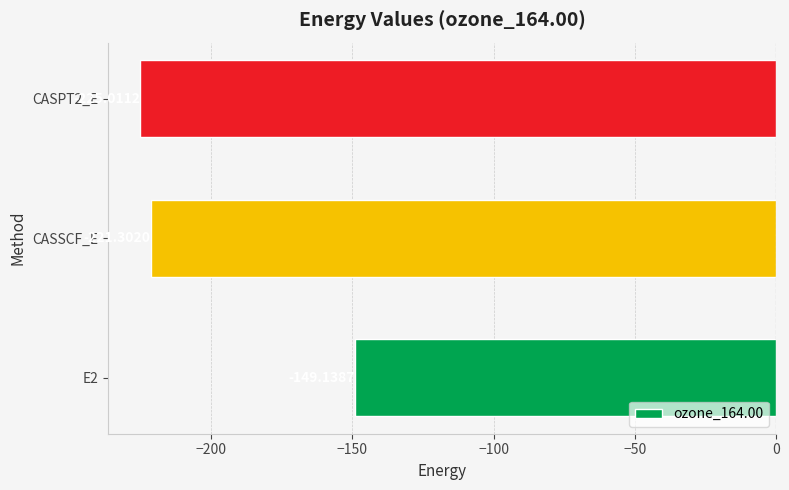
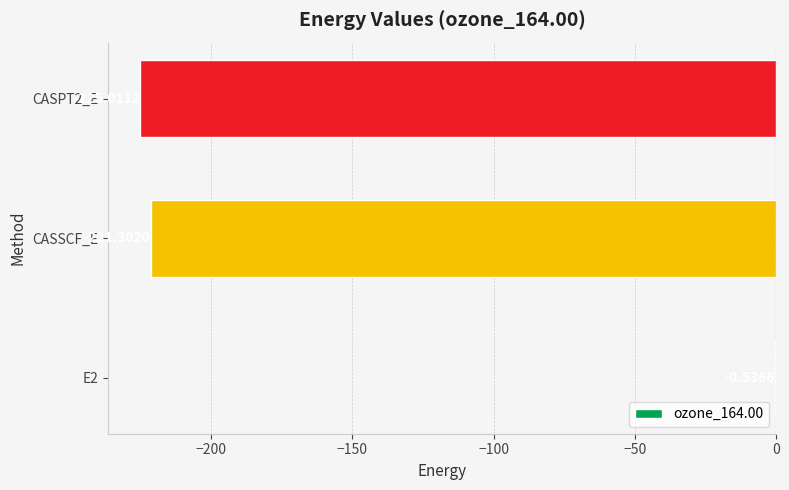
E2: -149 -> -1
